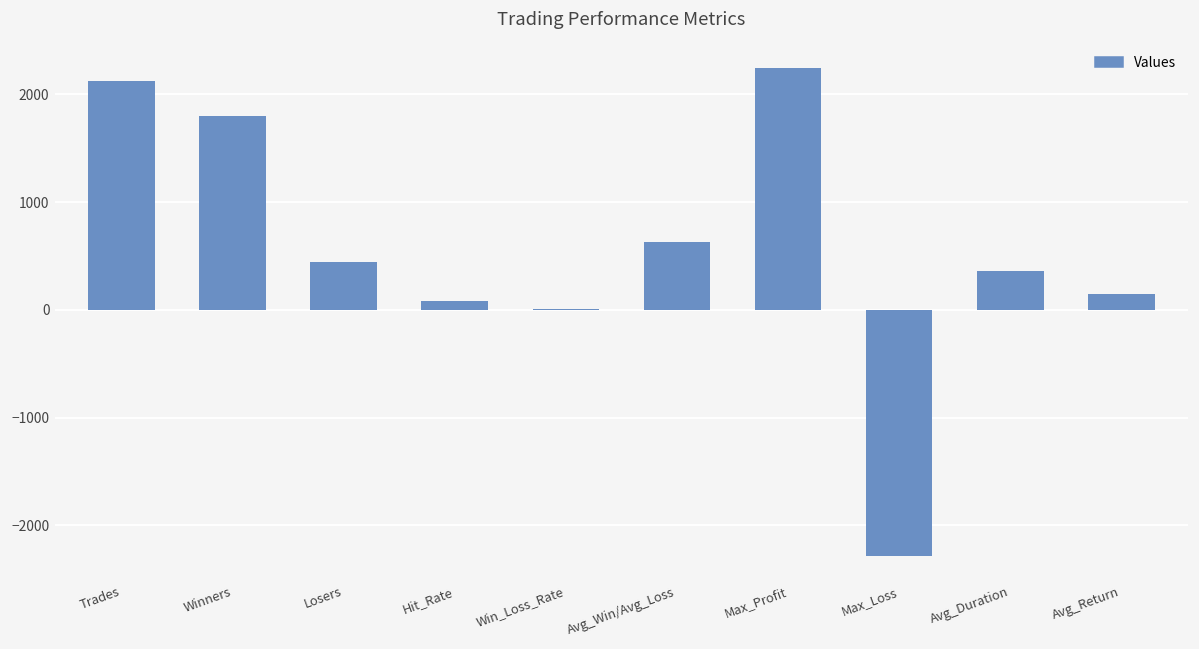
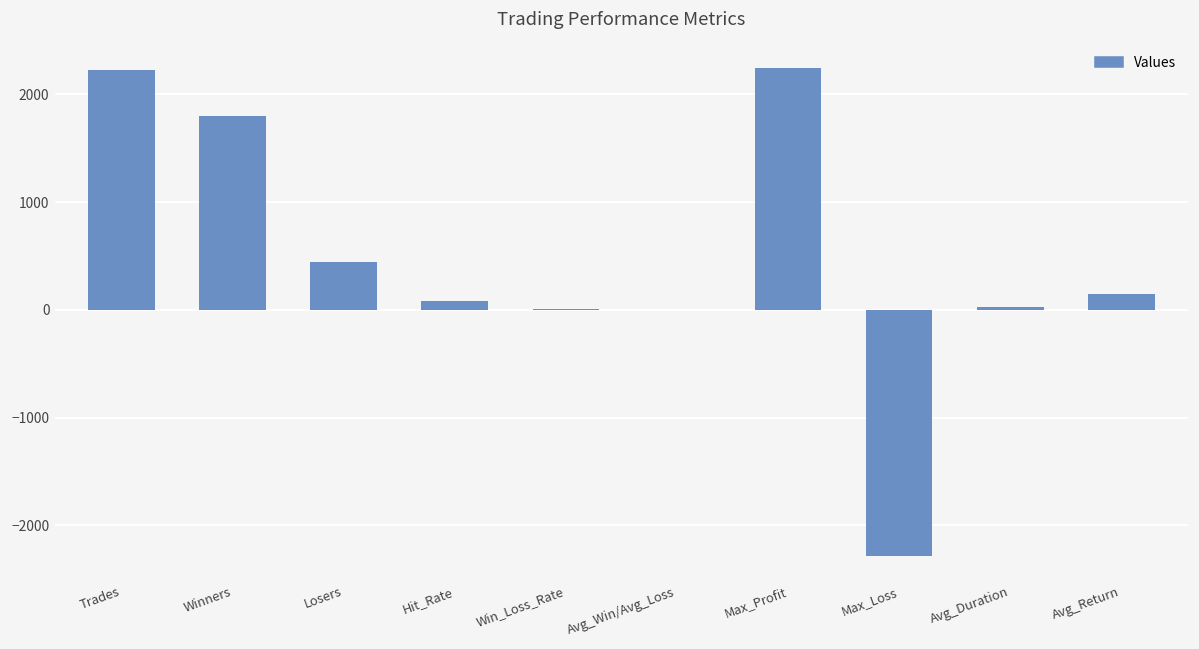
Trades: 2100 -> 2200
Avg_Win/Avg_Loss: 600 -> 0
Avg_Duration: 400 -> 0
